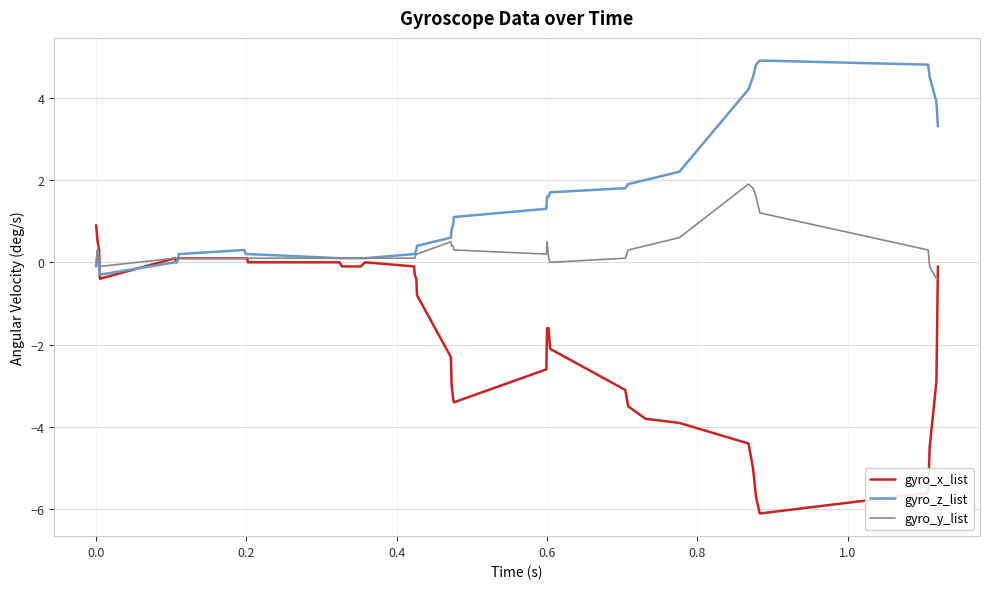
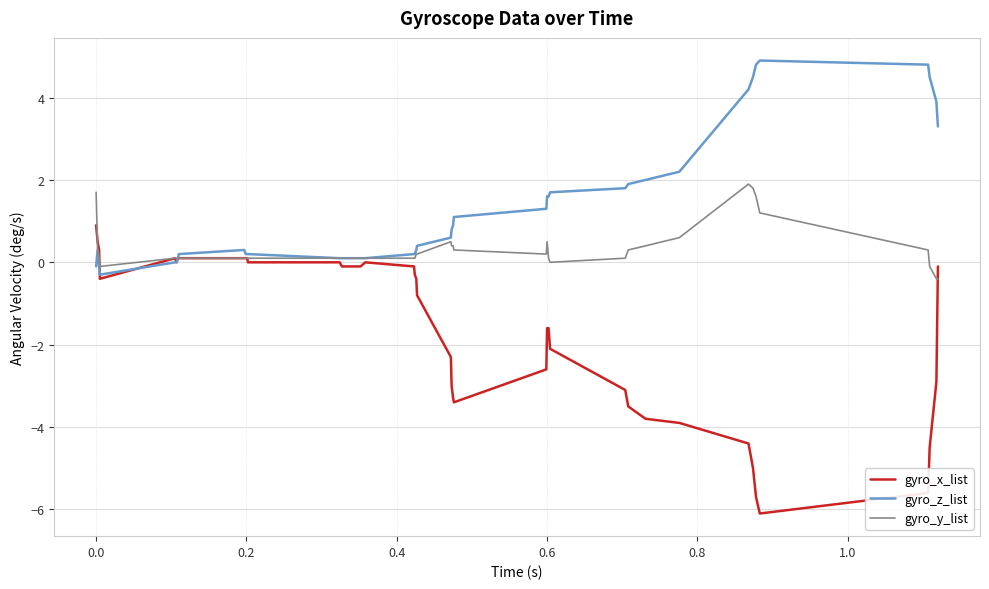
gyro_y_list, 0.0: 0.0 -> 1.7
